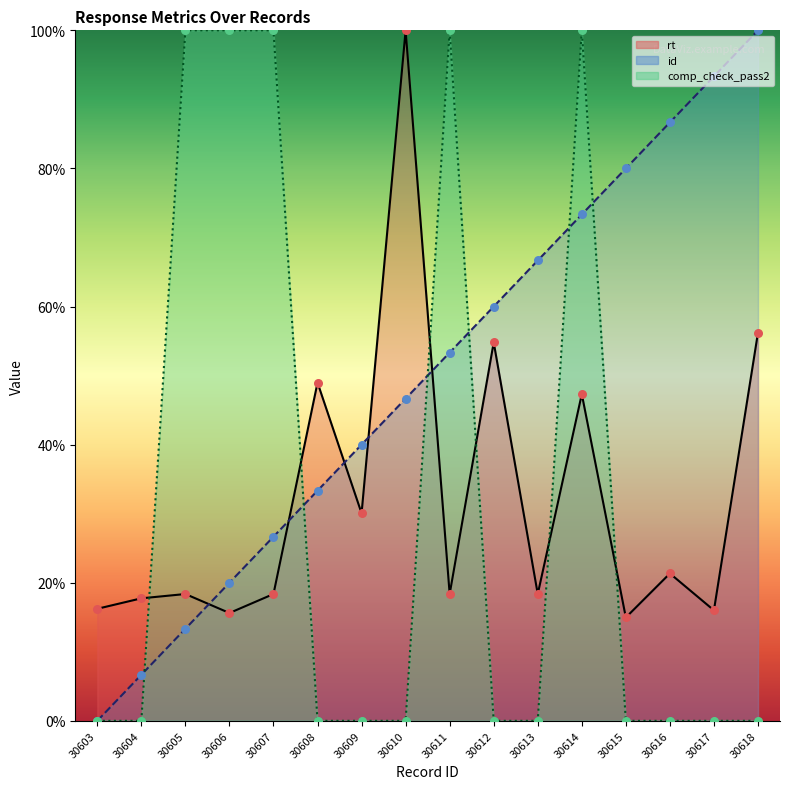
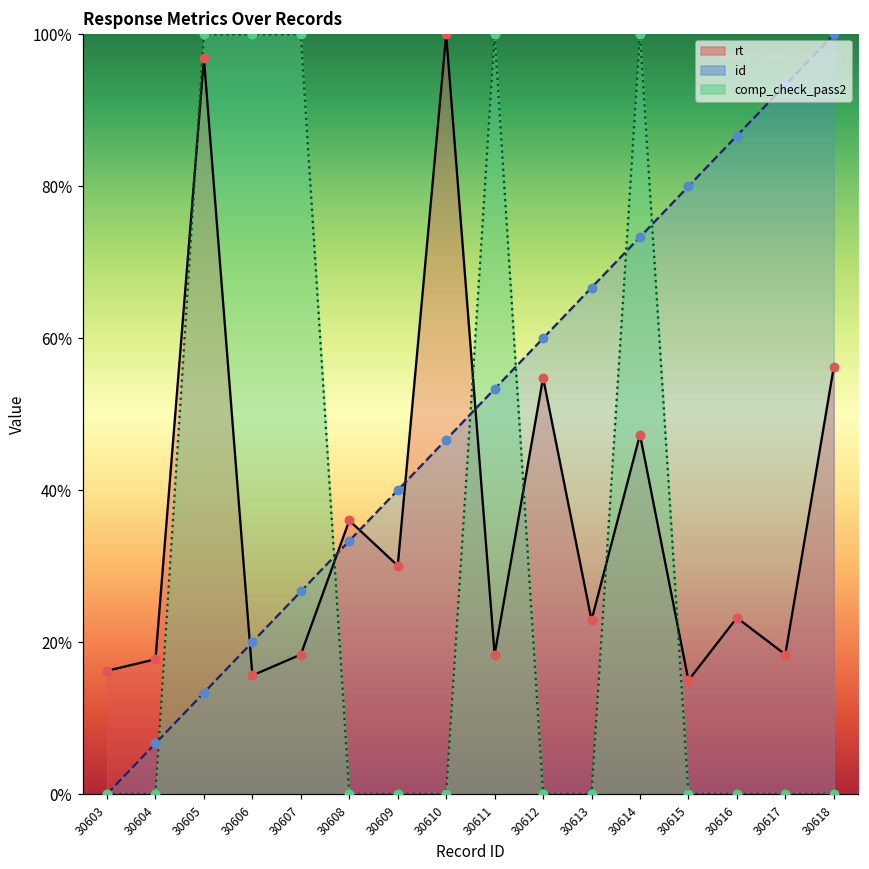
rt, 30605: 18% -> 97%
rt, 30608: 49% -> 36%
rt, 30613: 18% -> 23%
rt, 30616: 21% -> 23%
rt, 30617: 16% -> 18%
